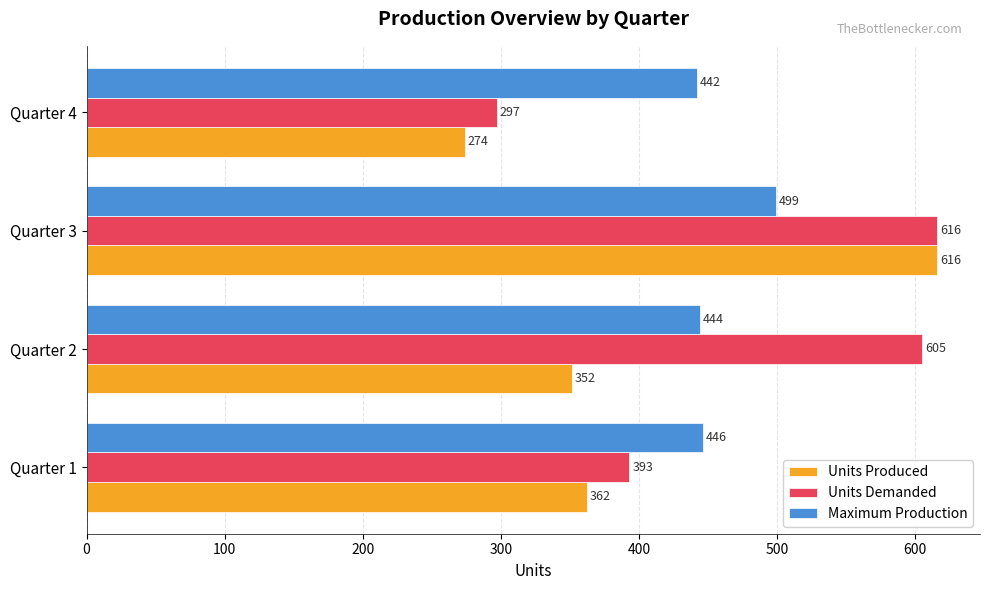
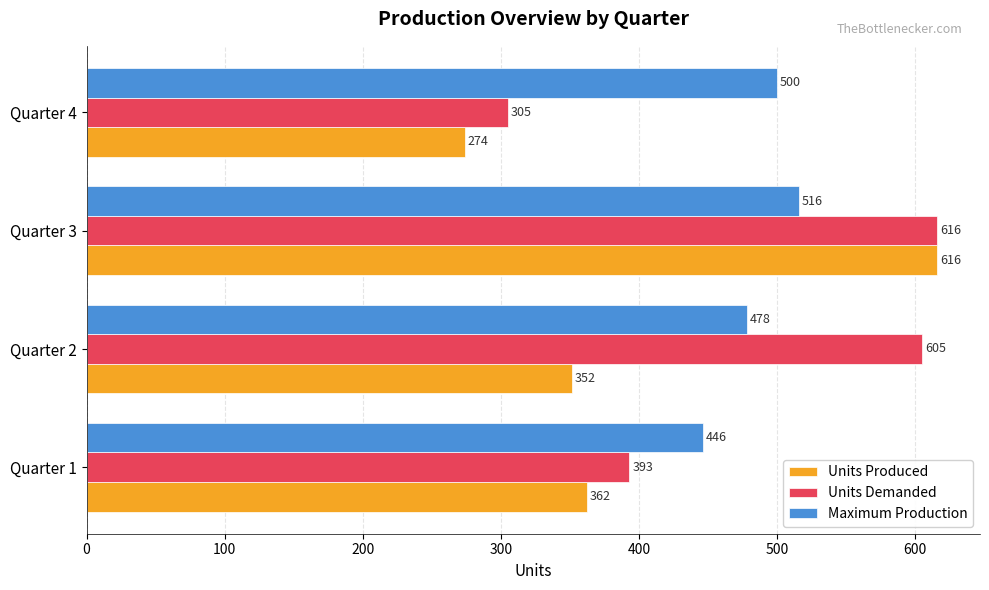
Maximum Production, Quarter 4: 442 -> 500
Units Demanded, Quarter 4: 297 -> 305
Maximum Production, Quarter 3: 499 -> 516
Maximum Production, Quarter 2: 444 -> 478
